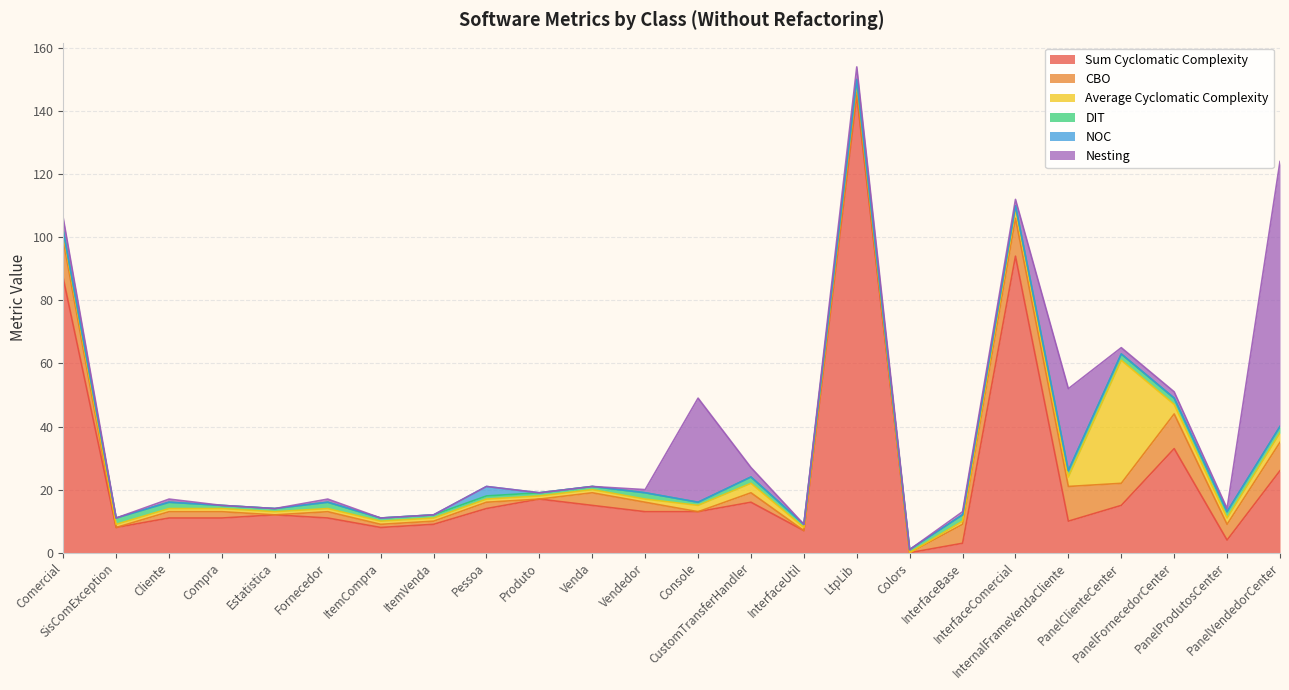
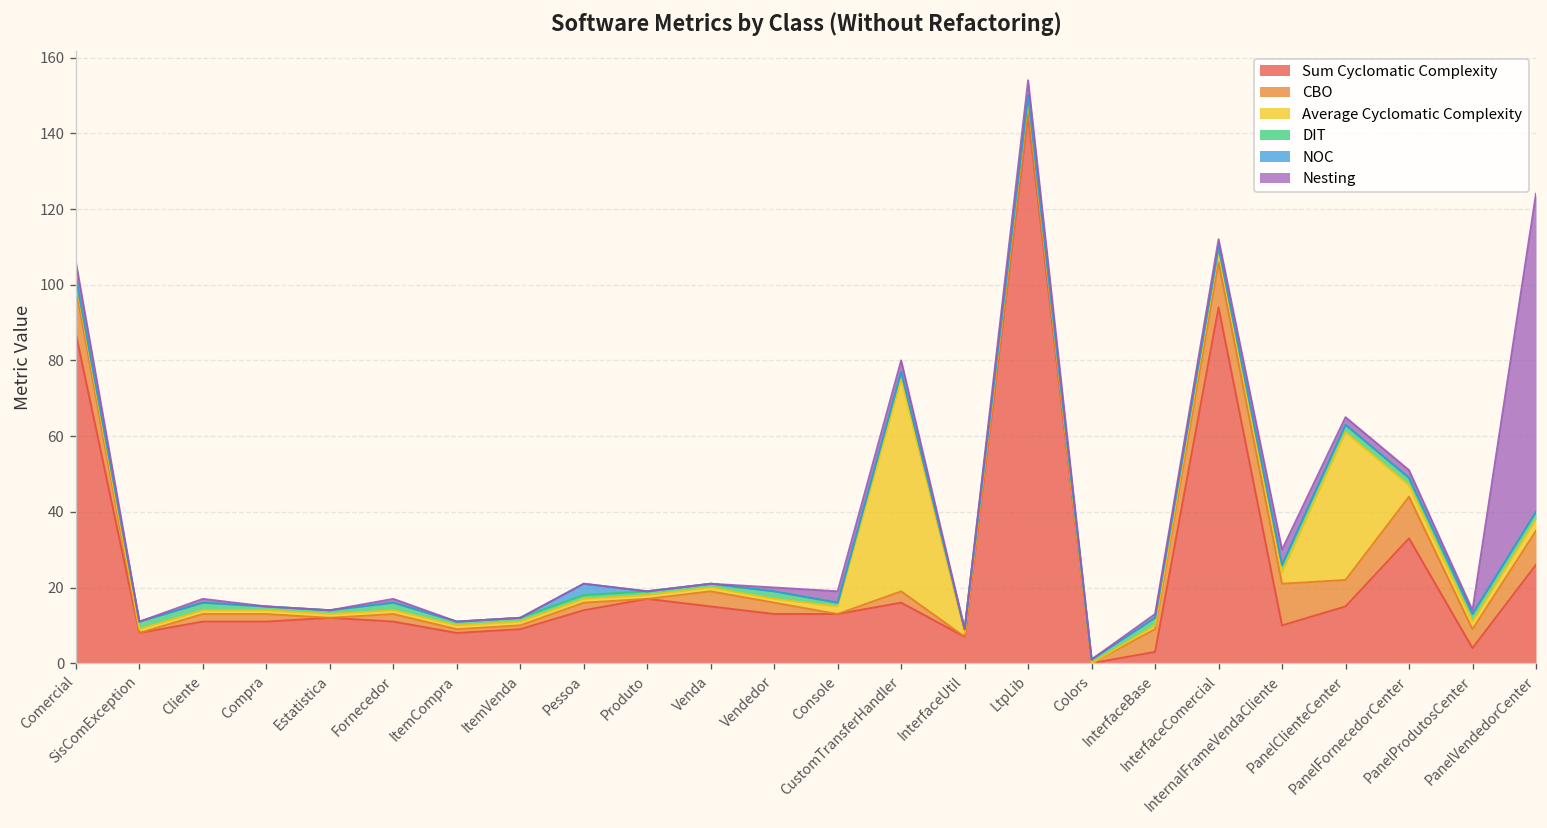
Nesting, Console: 33 -> 3
Average Cyclomatic Complexity, CustomTransferHandler: 3 -> 56
Nesting, InternalFrameVendaCliente: 26 -> 4
